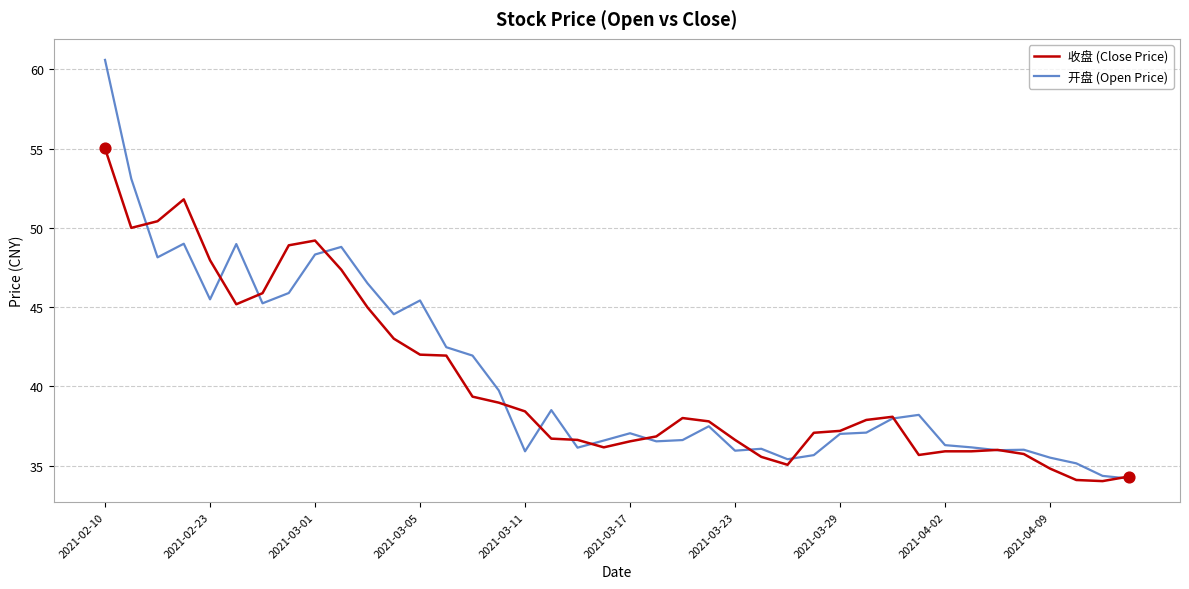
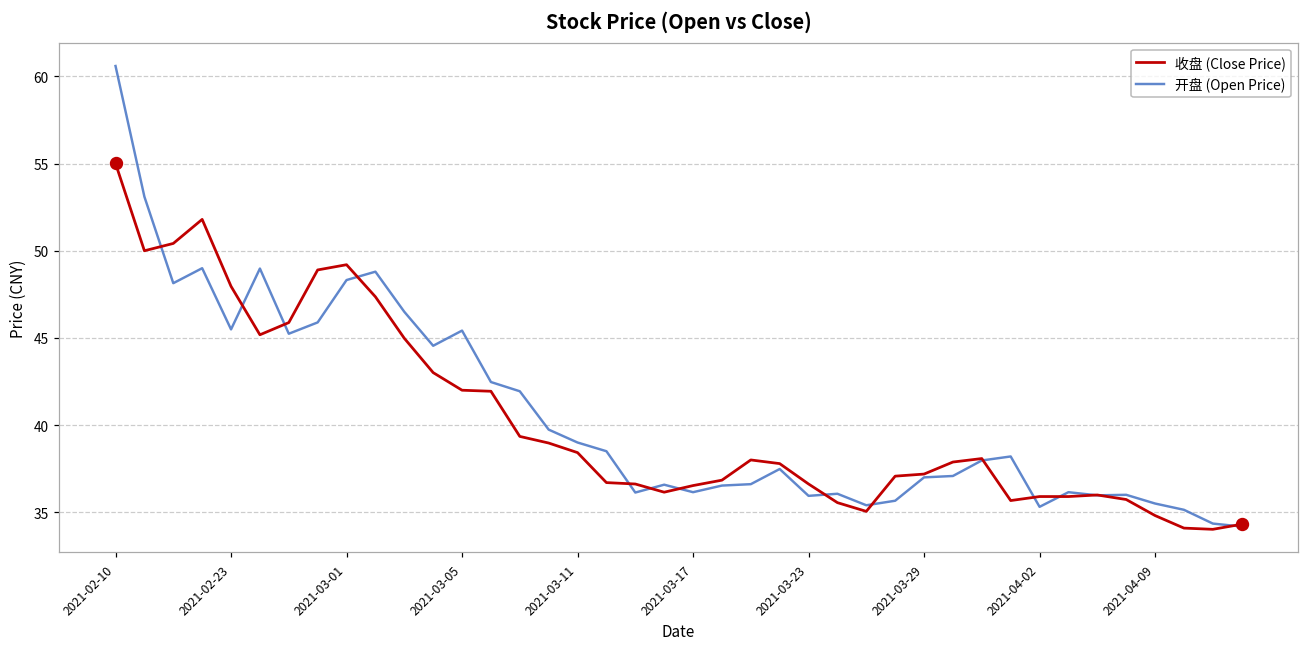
开盘 (Open Price), 2021-03-11: 35.9 -> 39.0
开盘 (Open Price), 2021-03-17: 37.0 -> 36.2
开盘 (Open Price), 2021-04-02: 36.3 -> 35.3
